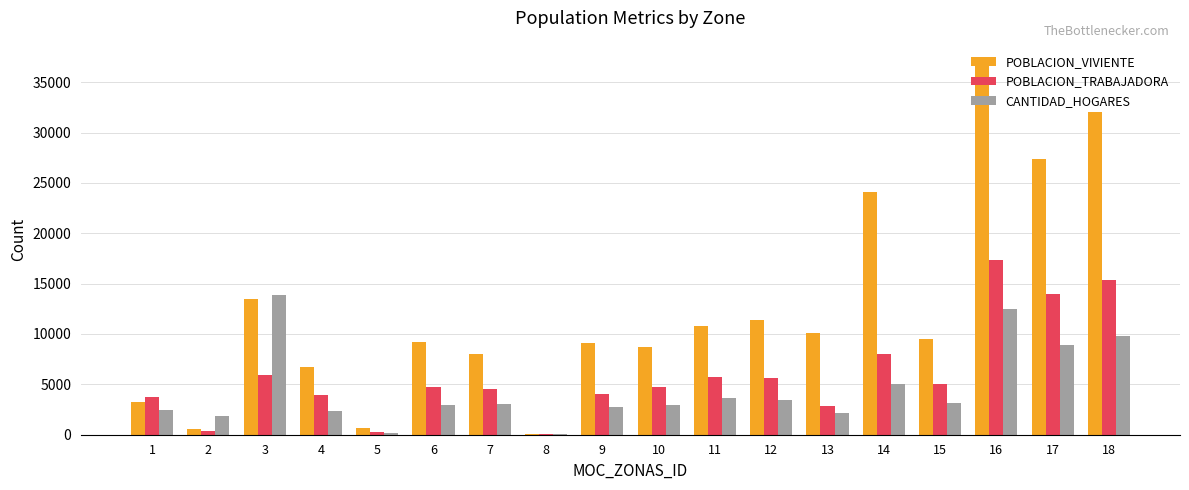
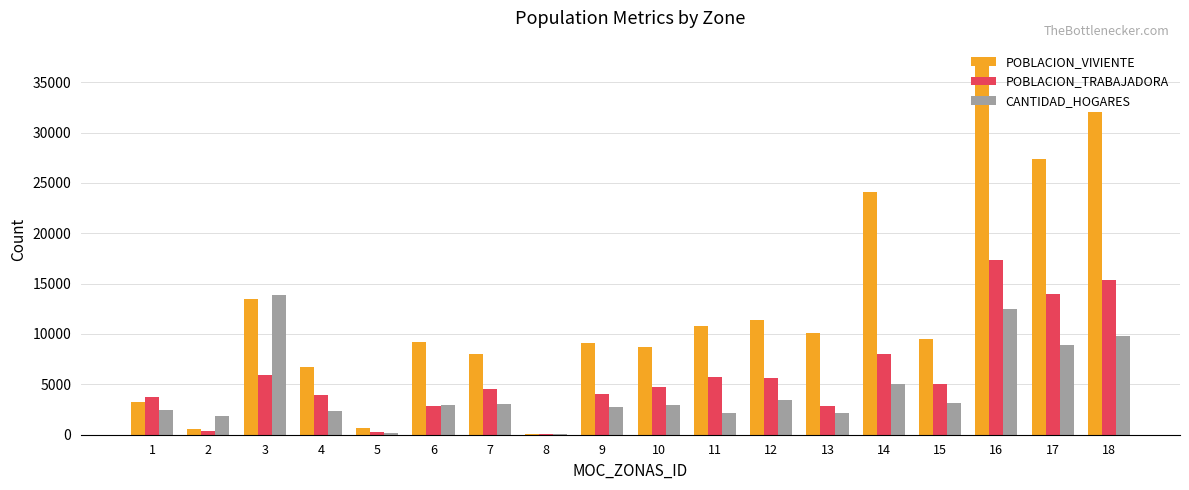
POBLACION_TRABAJADORA, 6: 4700 -> 2800
CANTIDAD_HOGARES, 11: 3700 -> 2200
